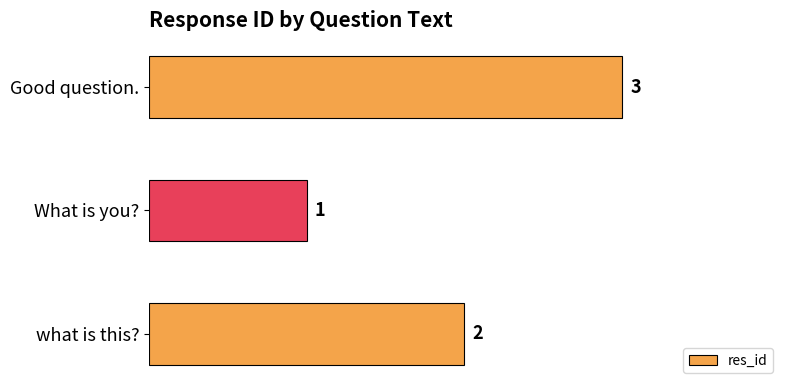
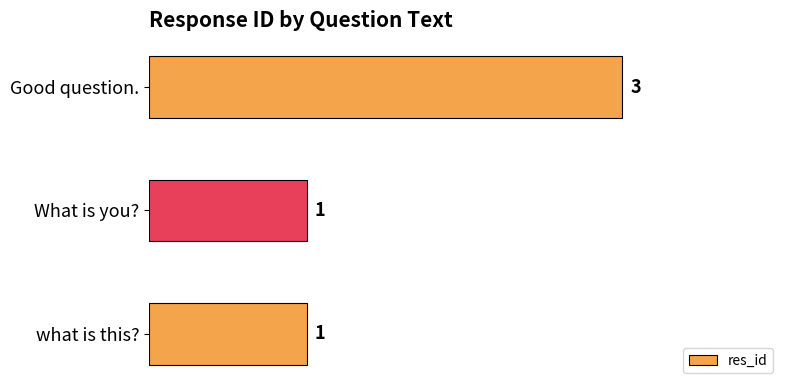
what is this?: 2 -> 1
